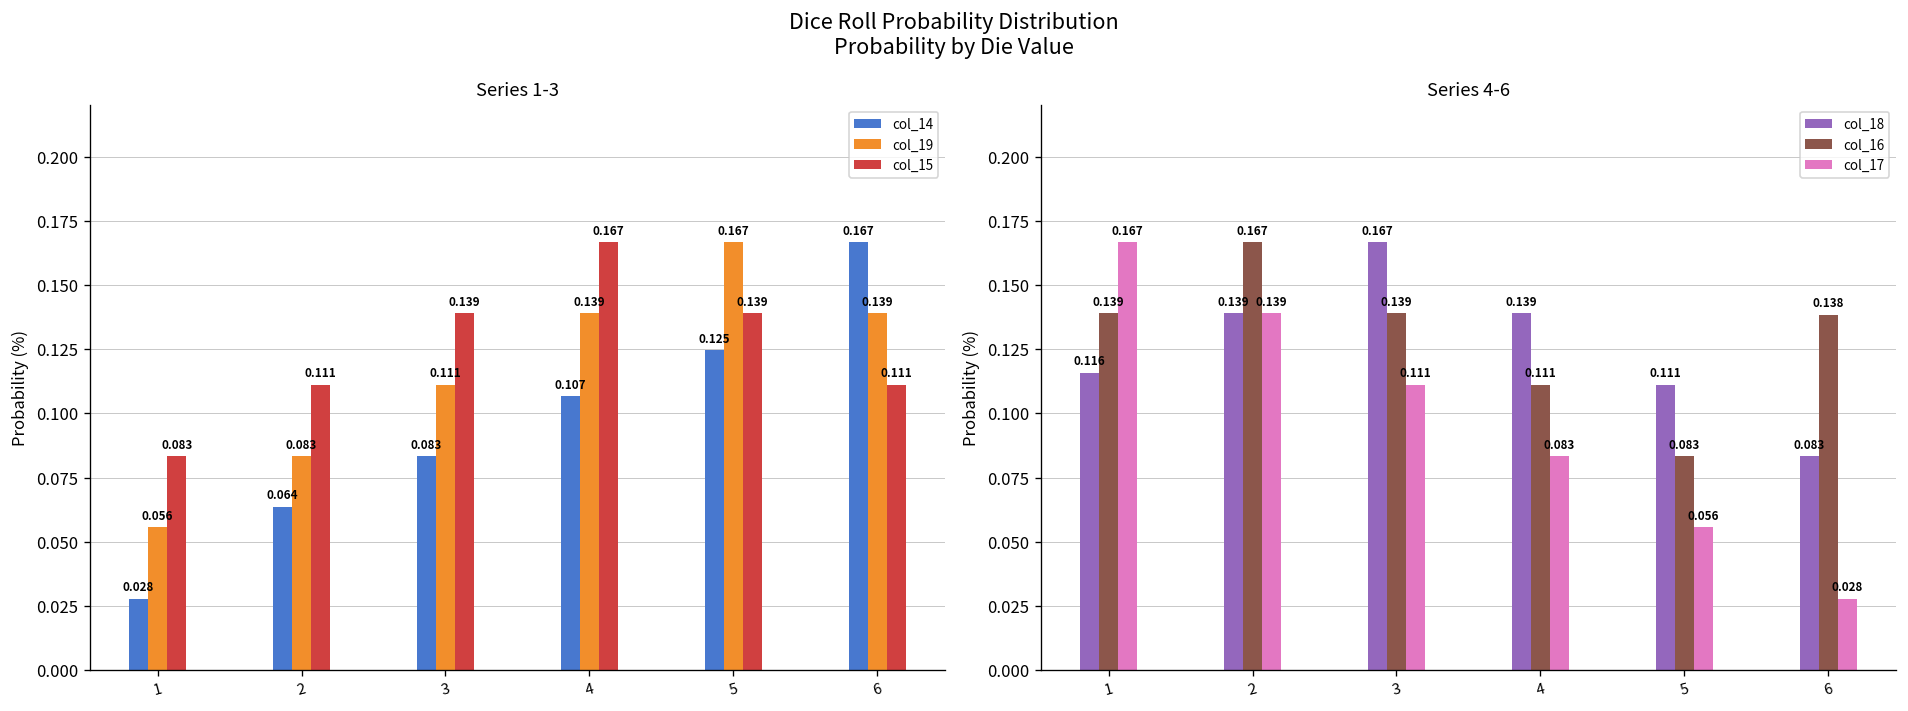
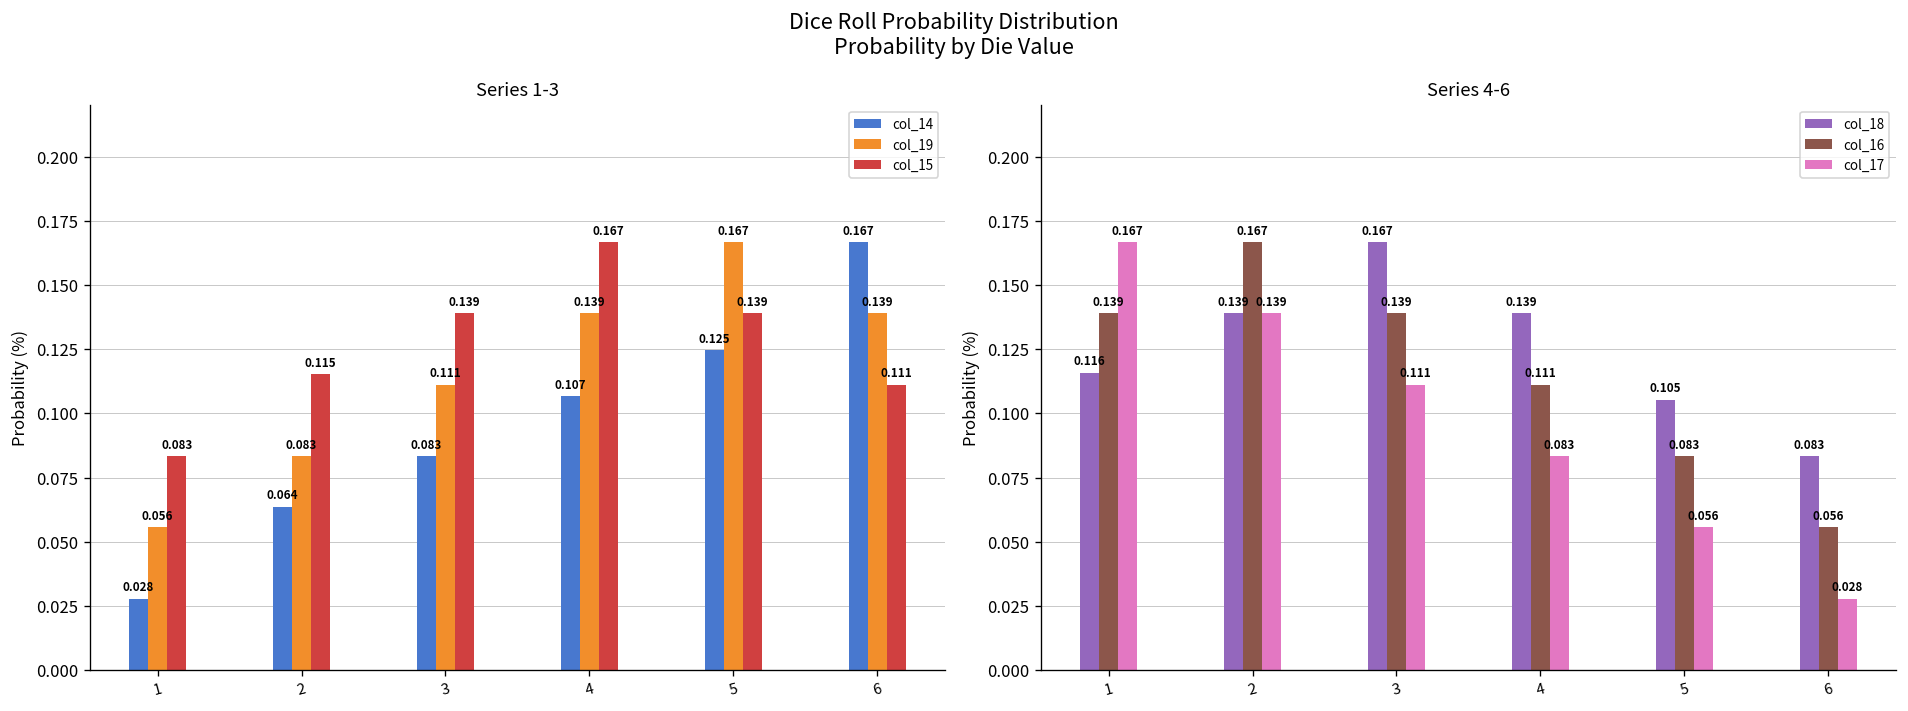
Series 1-3, col_15, 2: 0.111 -> 0.115
Series 4-6, col_18, 5: 0.111 -> 0.105
Series 4-6, col_16, 6: 0.138 -> 0.056
